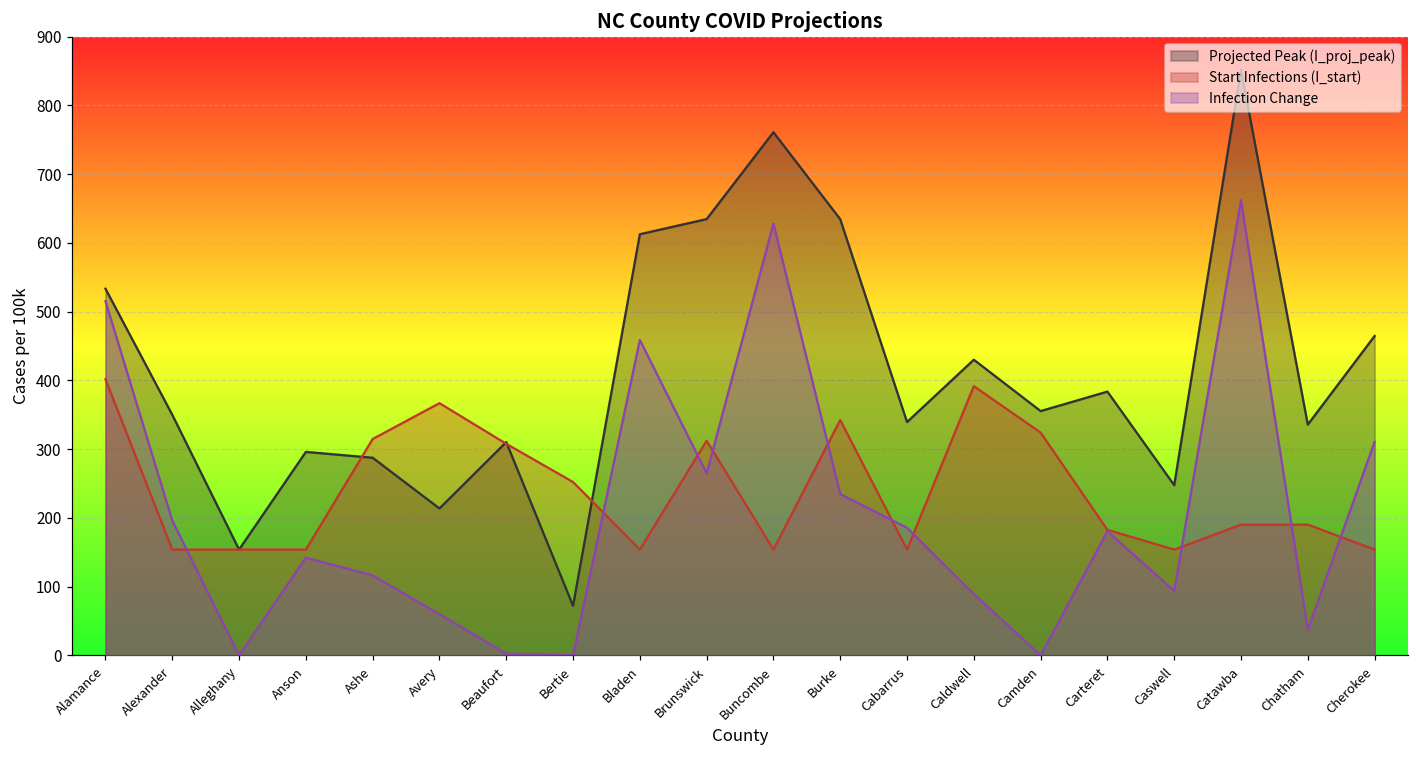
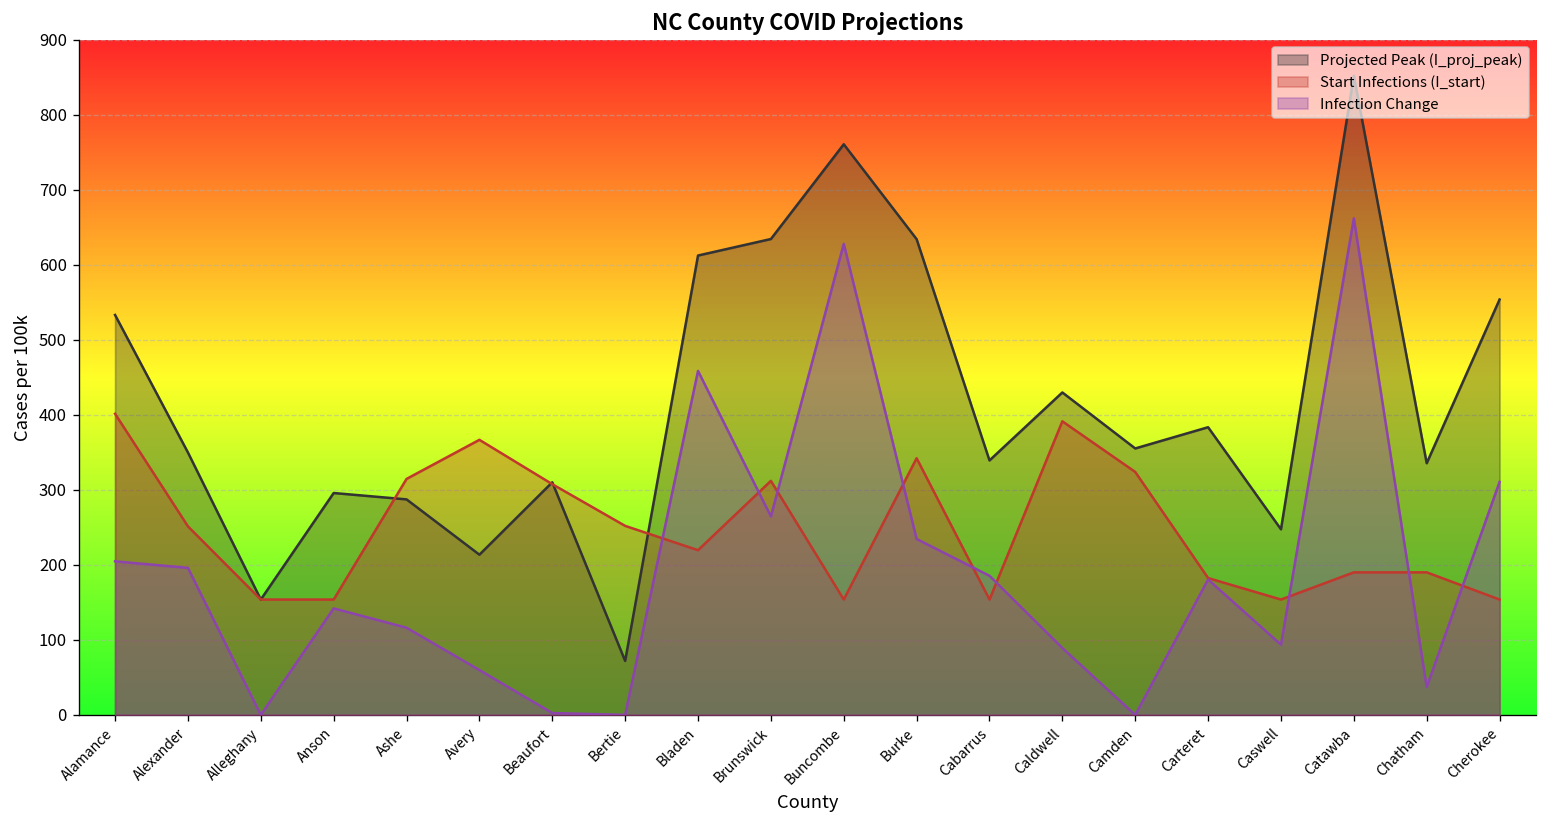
Infection Change, Alamance: 520 -> 200
Start Infections (I_start), Alexander: 150 -> 250
Start Infections (I_start), Bladen: 150 -> 220
Projected Peak (I_proj_peak), Cherokee: 460 -> 550
